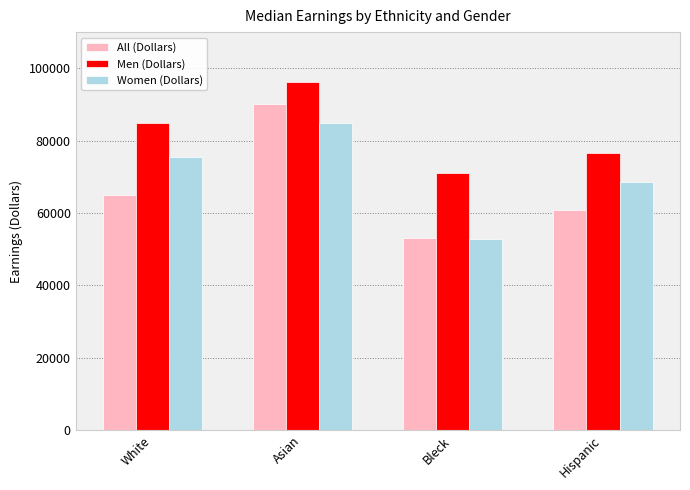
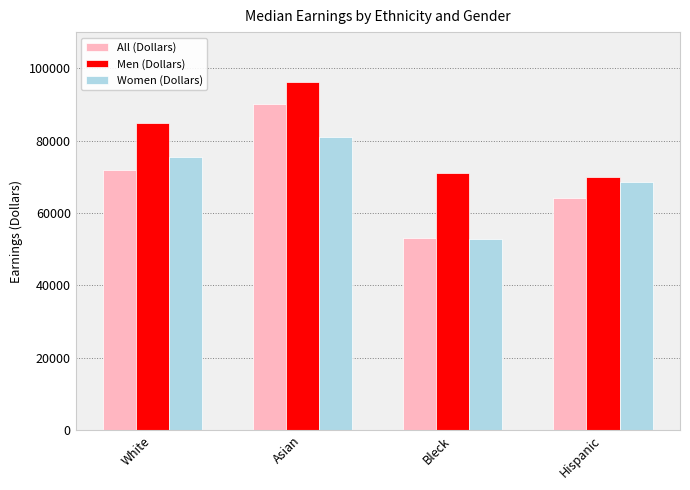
All (Dollars), White: 65000 -> 72000
Women (Dollars), Asian: 85000 -> 81000
All (Dollars), Hispanic: 61000 -> 64000
Men (Dollars), Hispanic: 77000 -> 70000
